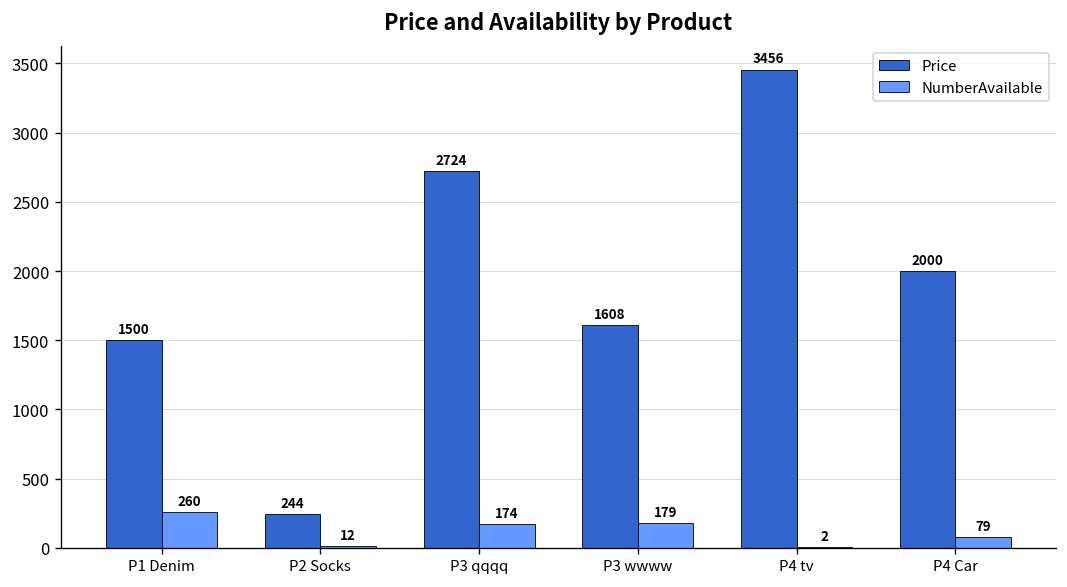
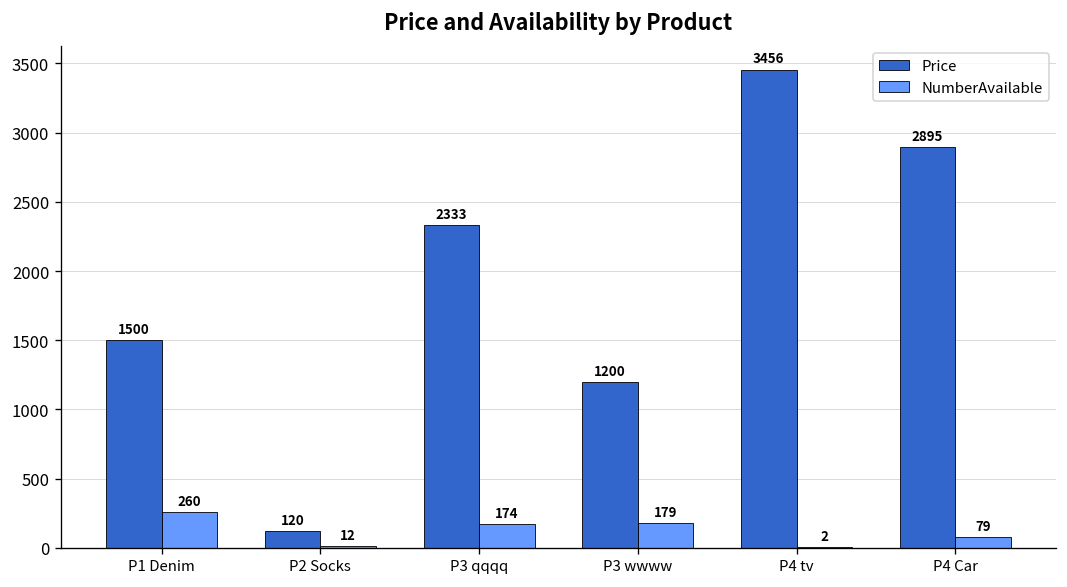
Price, P2 Socks: 244 -> 120
Price, P3 qqqq: 2724 -> 2333
Price, P3 wwww: 1608 -> 1200
Price, P4 Car: 2000 -> 2895
